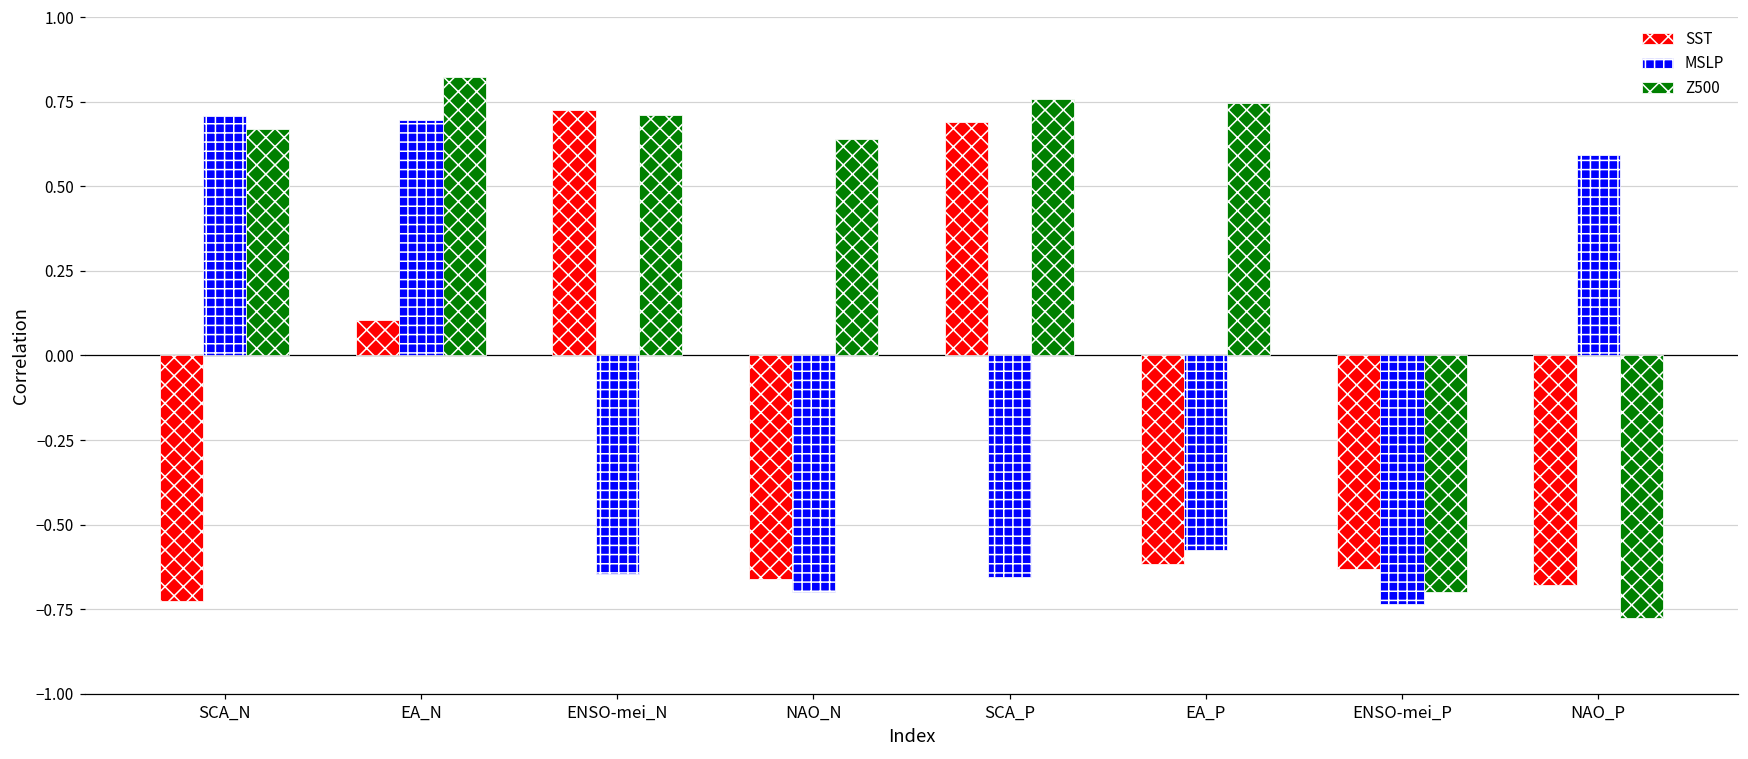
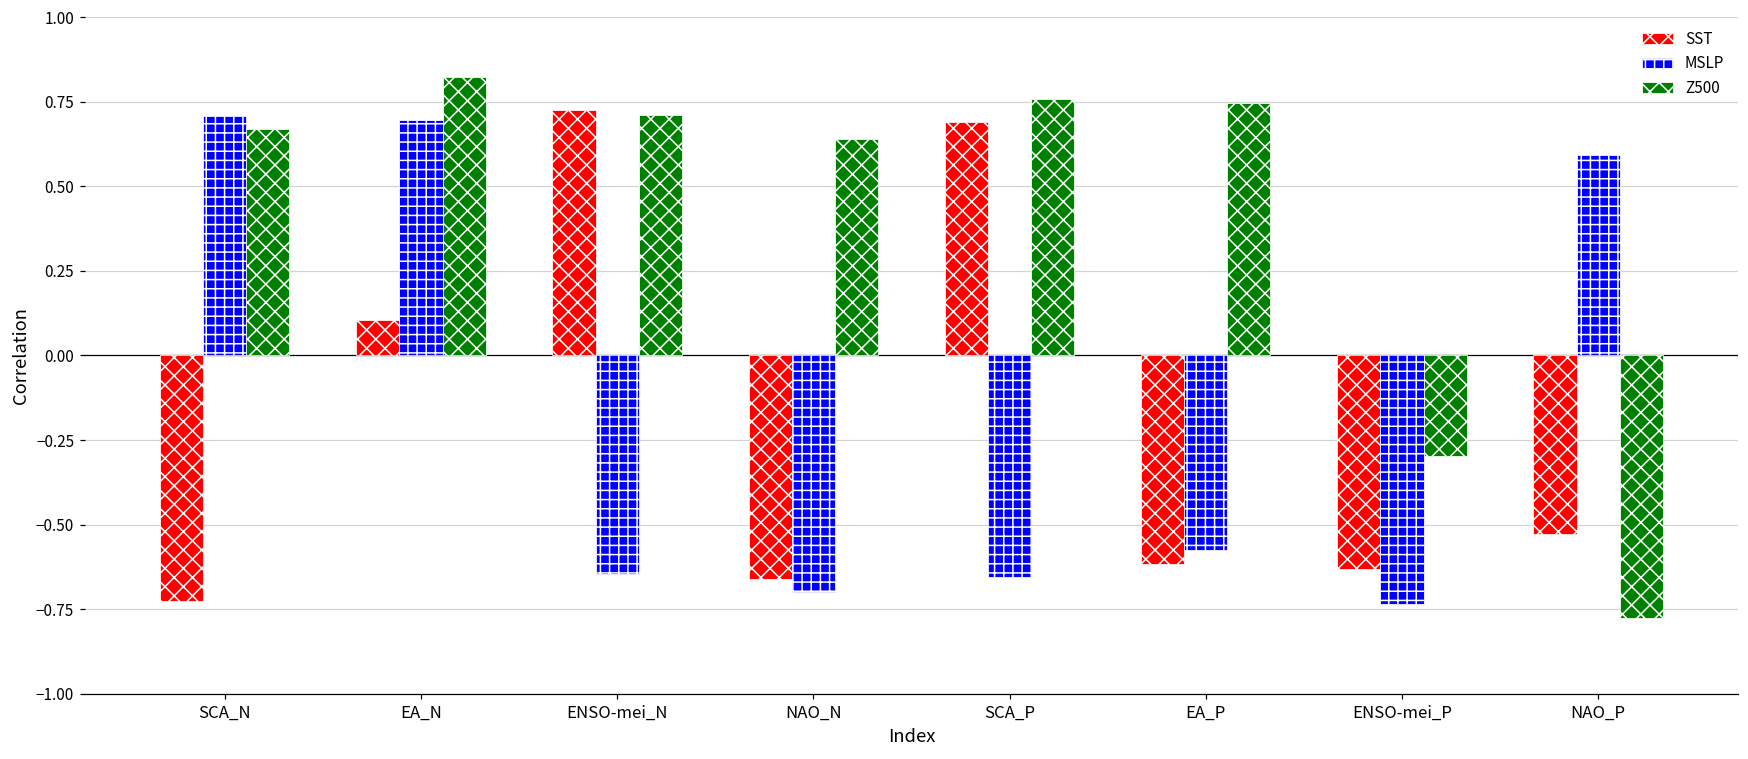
Z500, ENSO-mei_P: -0.70 -> -0.30
SST, NAO_P: -0.68 -> -0.53
